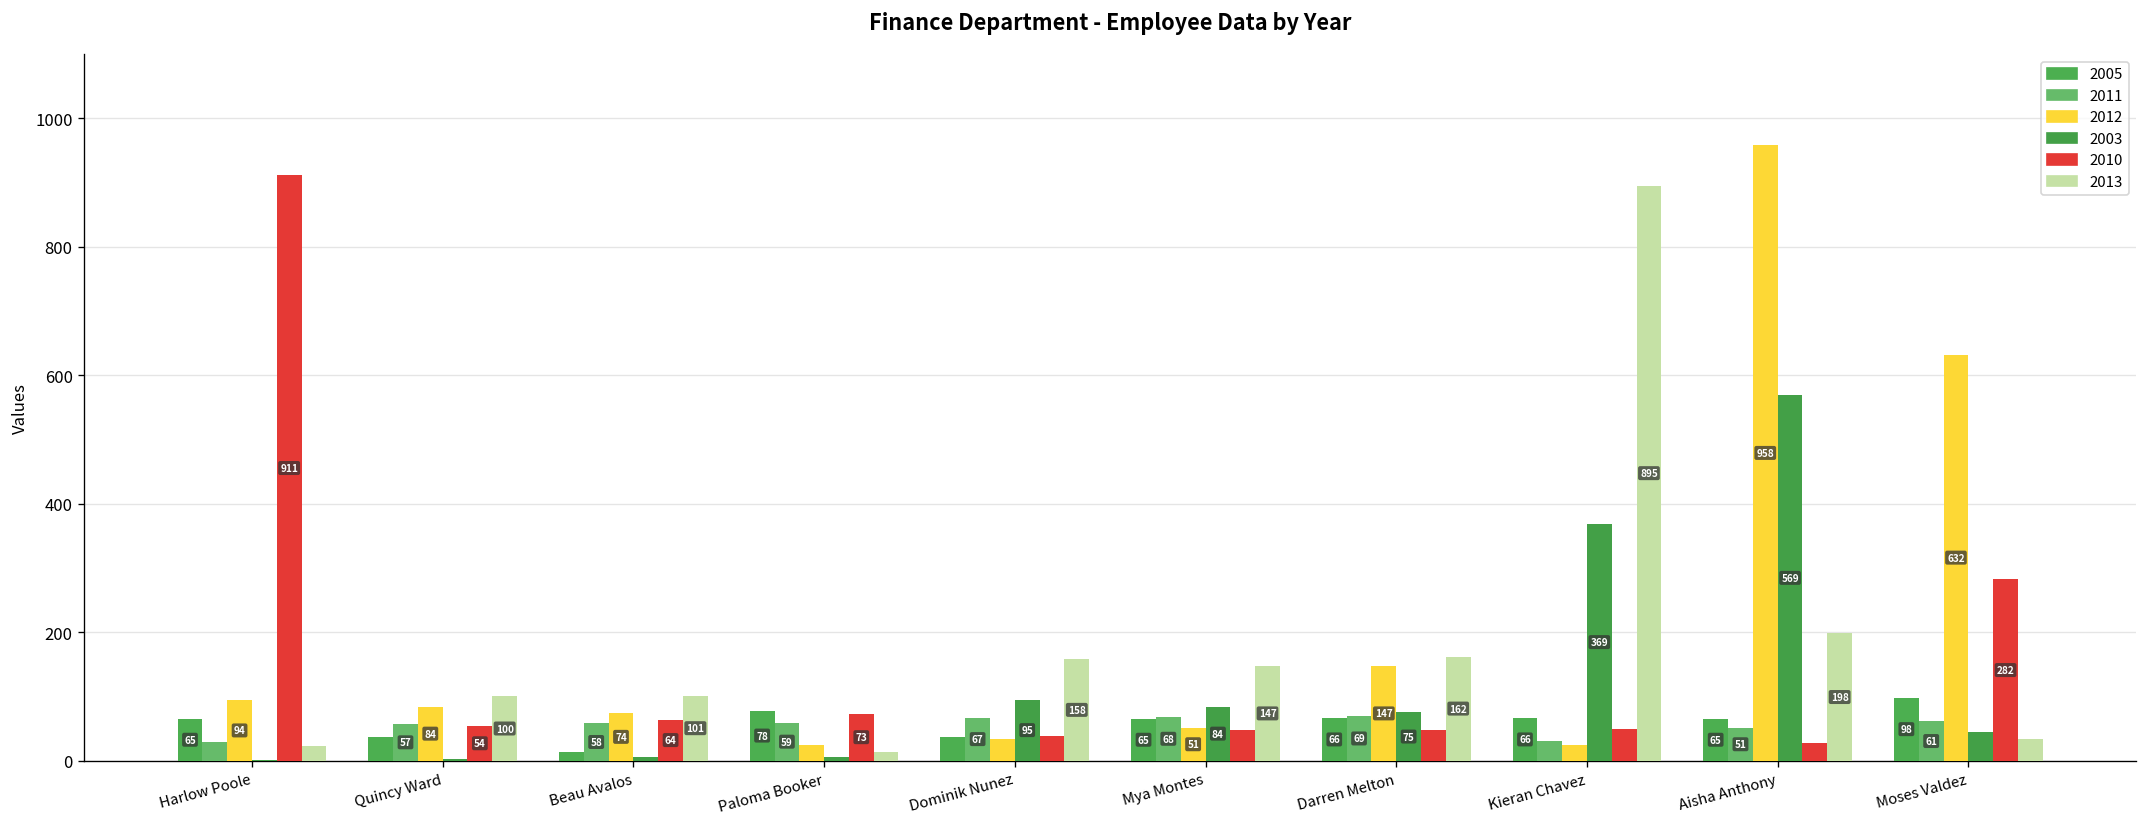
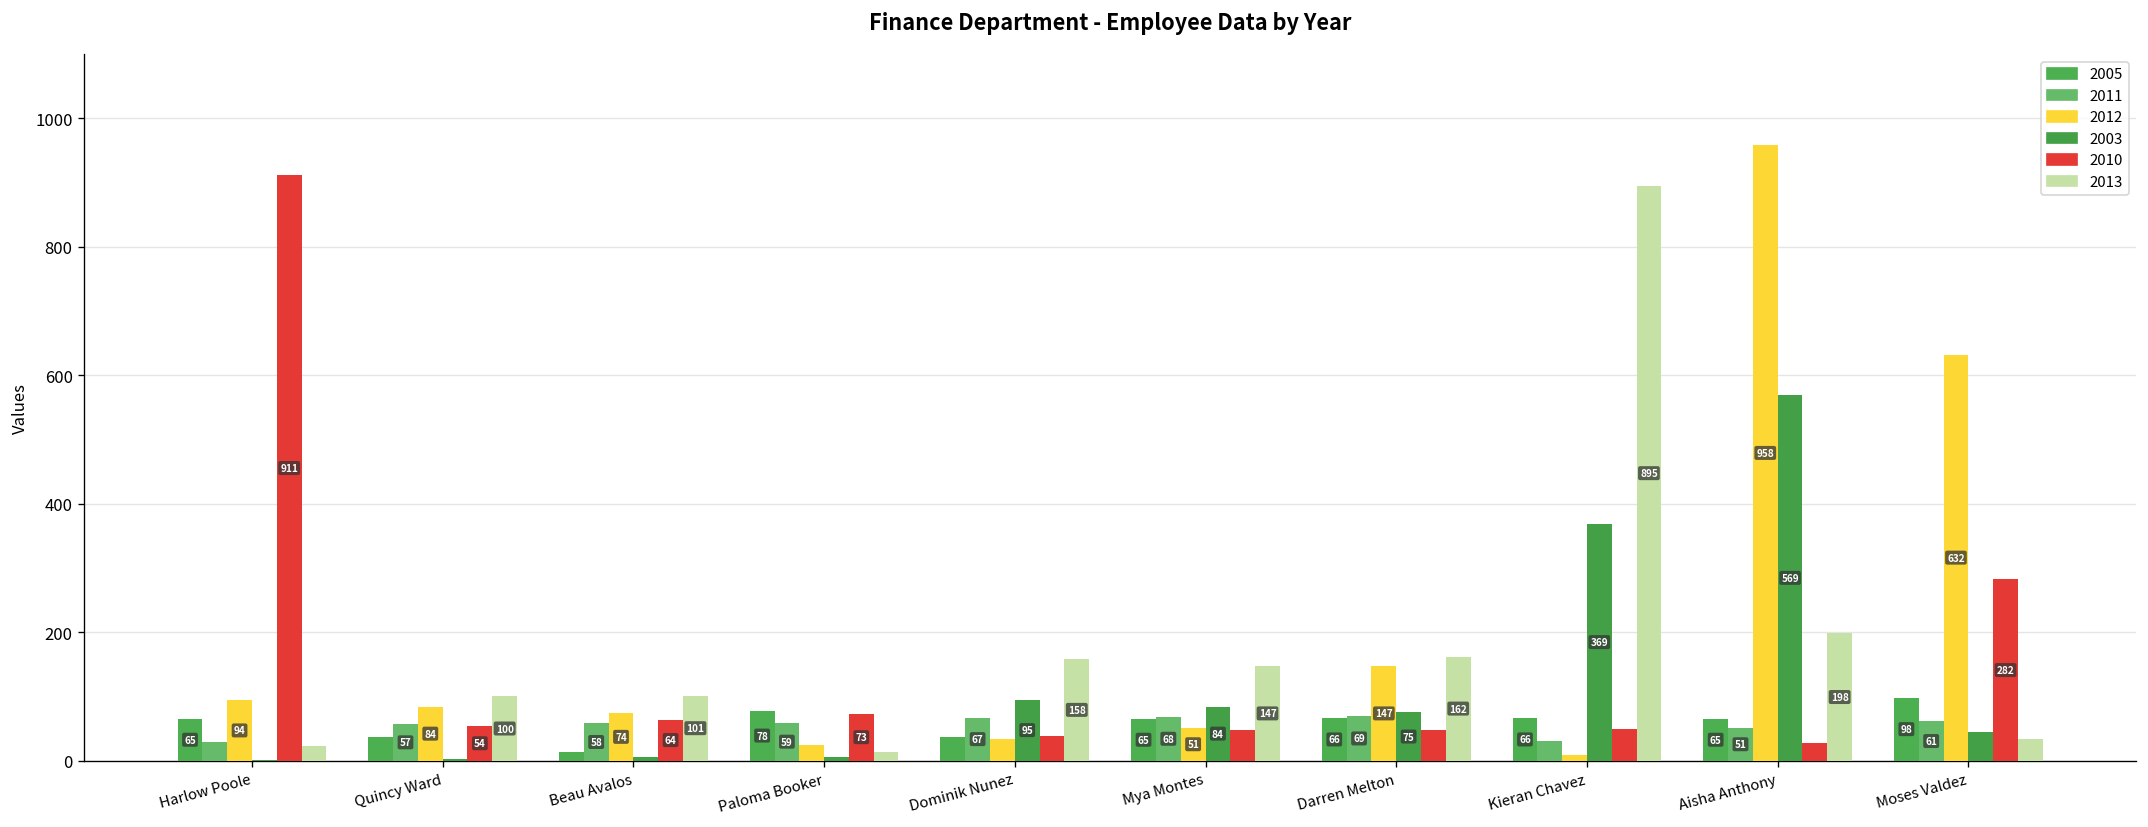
2012, Kieran Chavez: 20 -> 10
